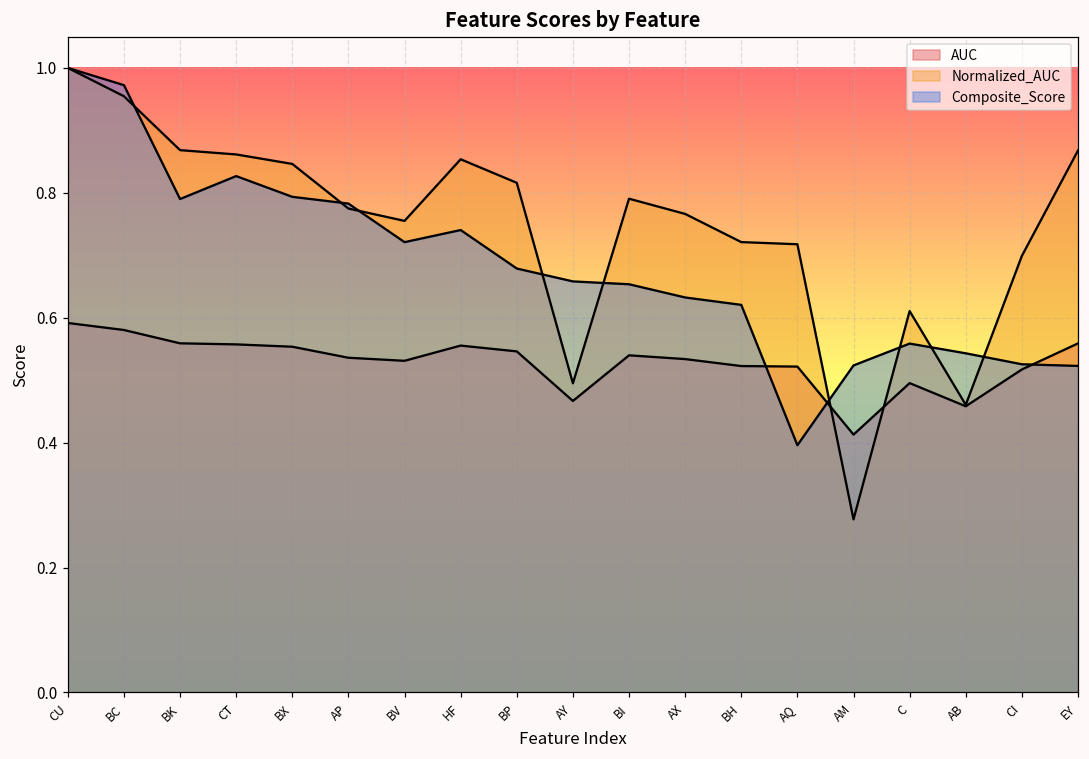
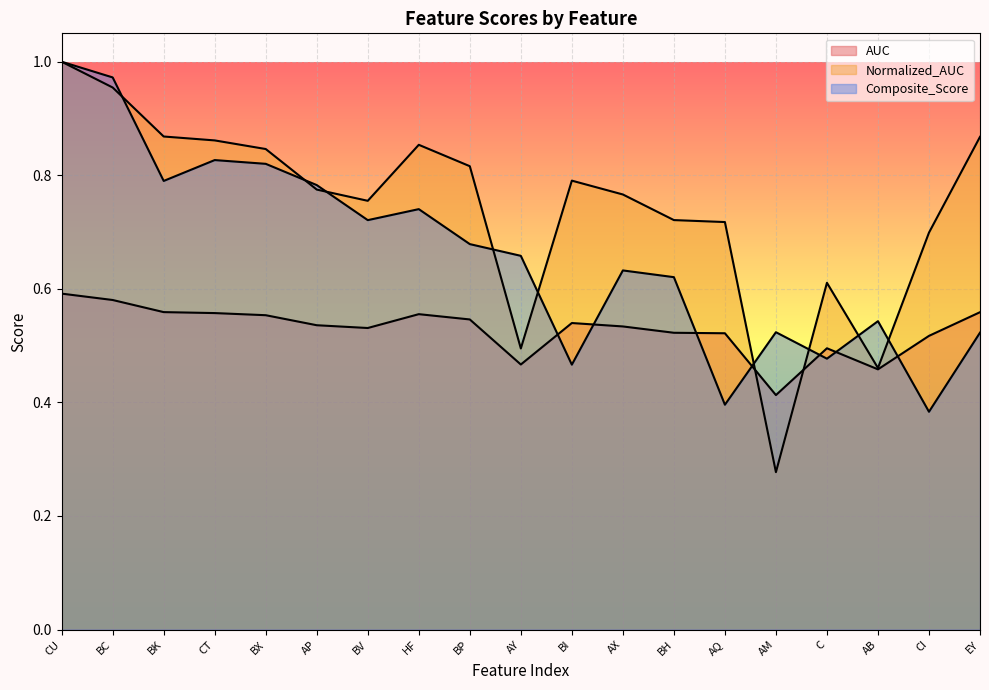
Composite_Score, BX: 0.79 -> 0.82
Composite_Score, BI: 0.65 -> 0.47
Composite_Score, C: 0.56 -> 0.48
Composite_Score, CI: 0.53 -> 0.38
